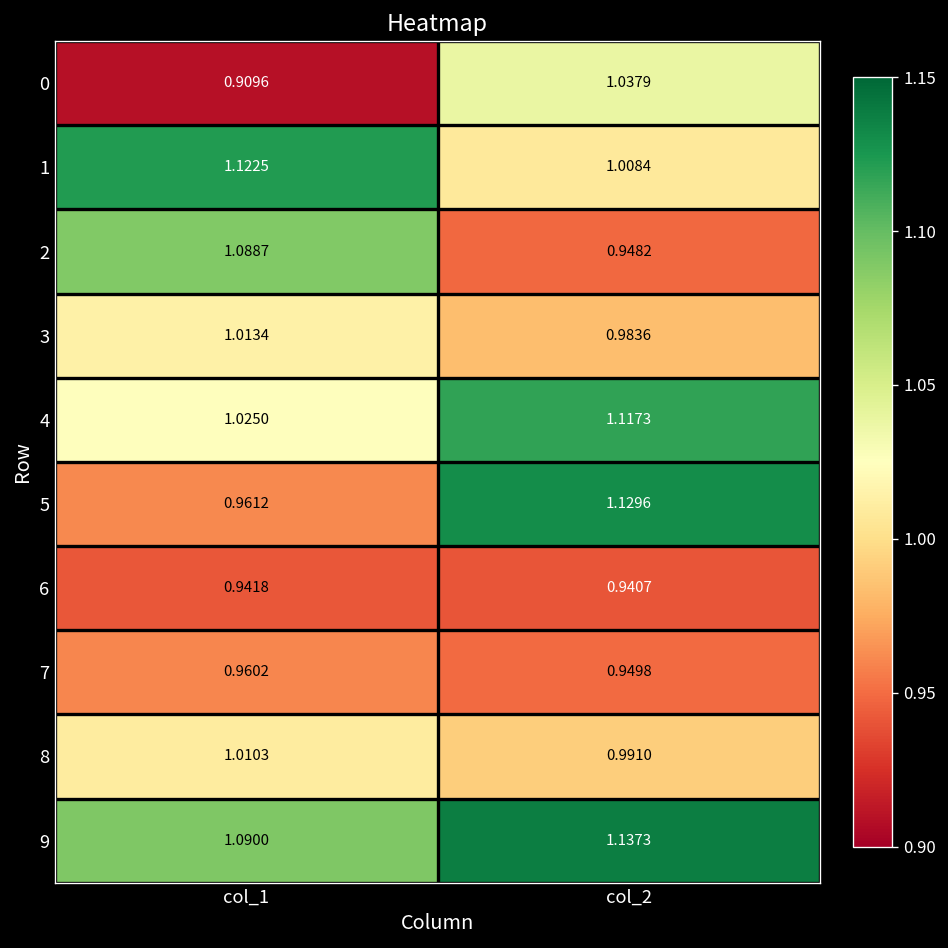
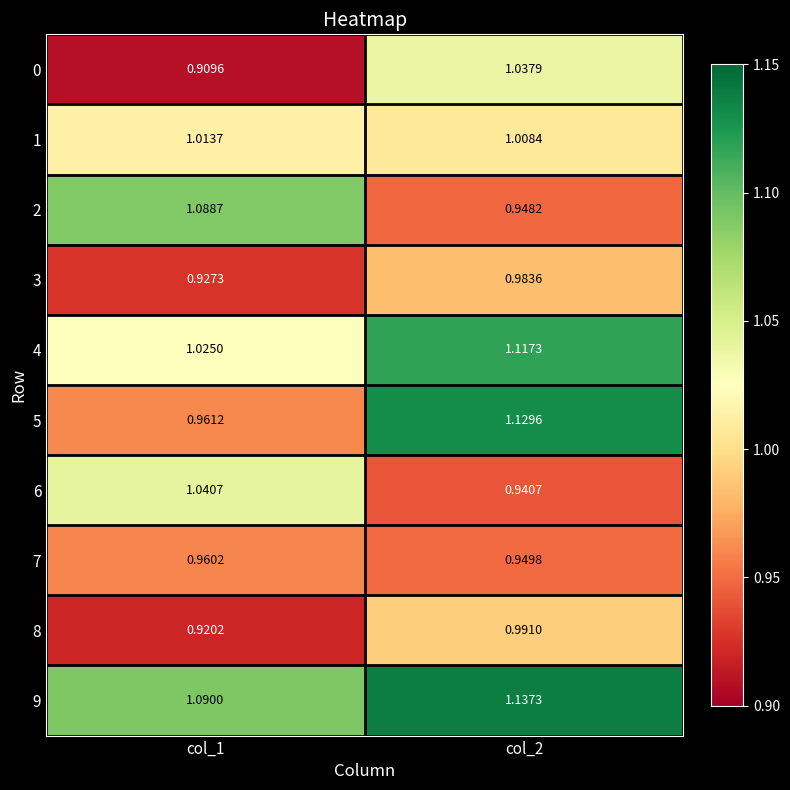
1, col_1: 1.1225 -> 1.0137
3, col_1: 1.0134 -> 0.9273
6, col_1: 0.9418 -> 1.0407
8, col_1: 1.0103 -> 0.9202
